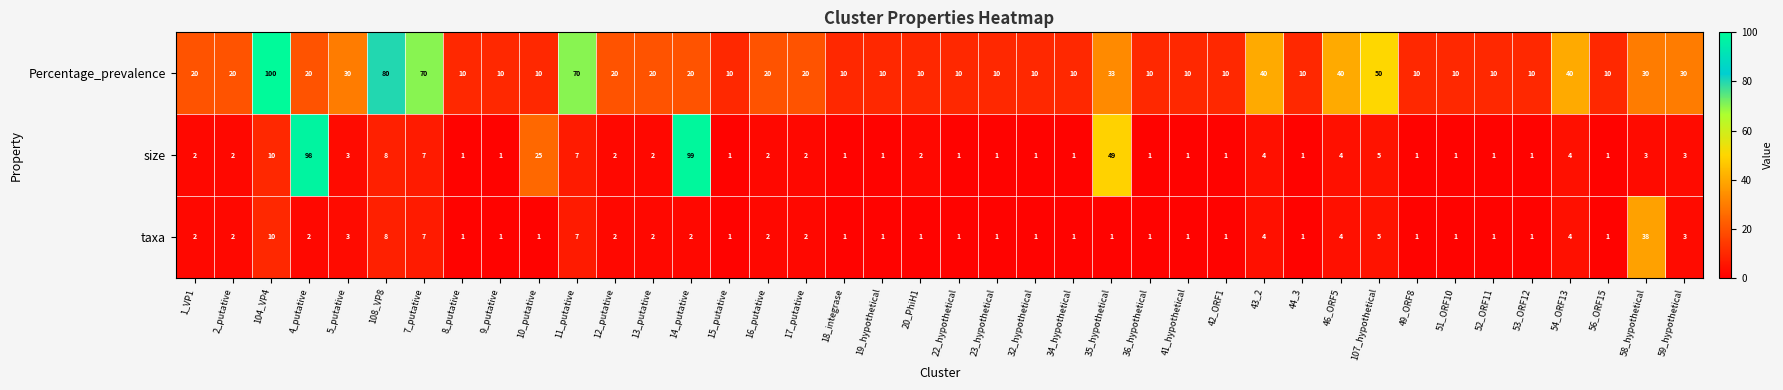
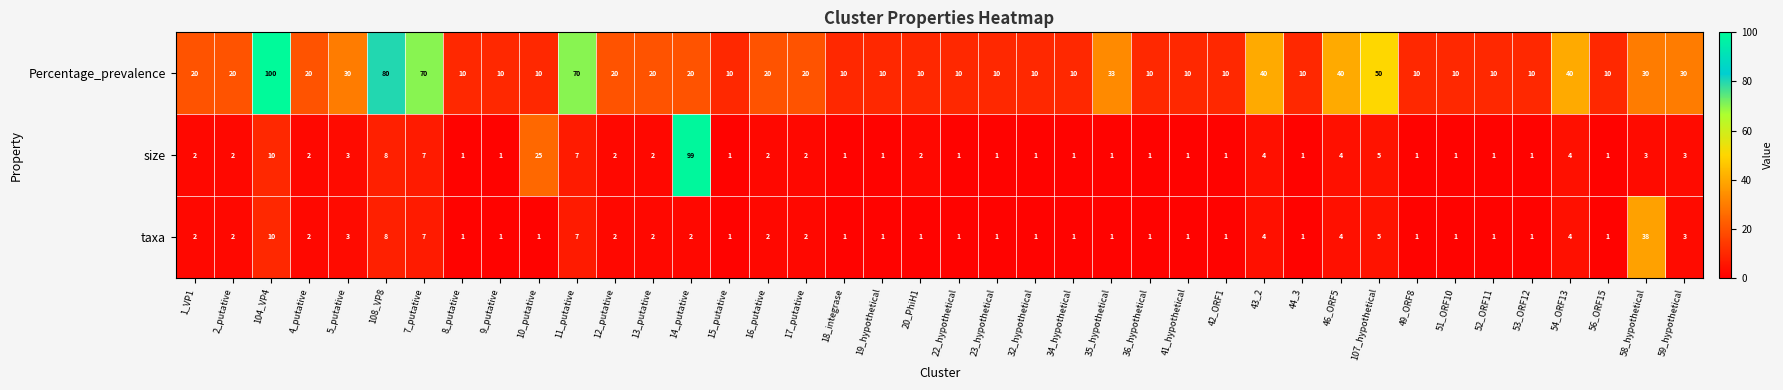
size, 4_putative: 98 -> 2
size, 35_hypothetical: 49 -> 1
